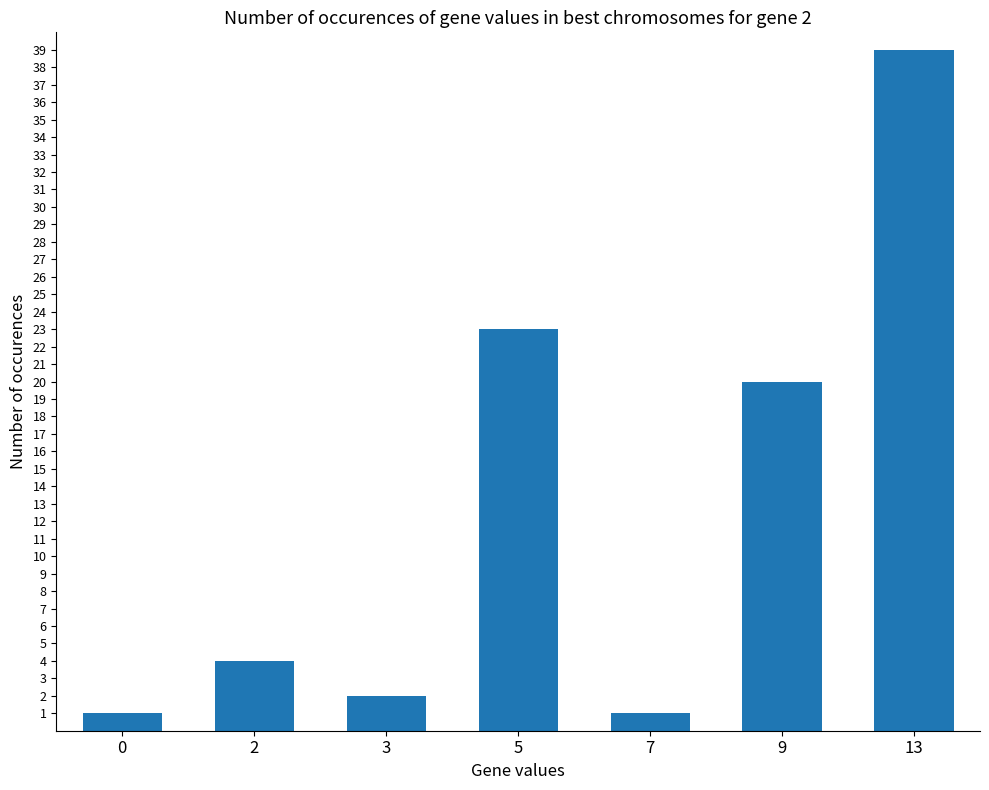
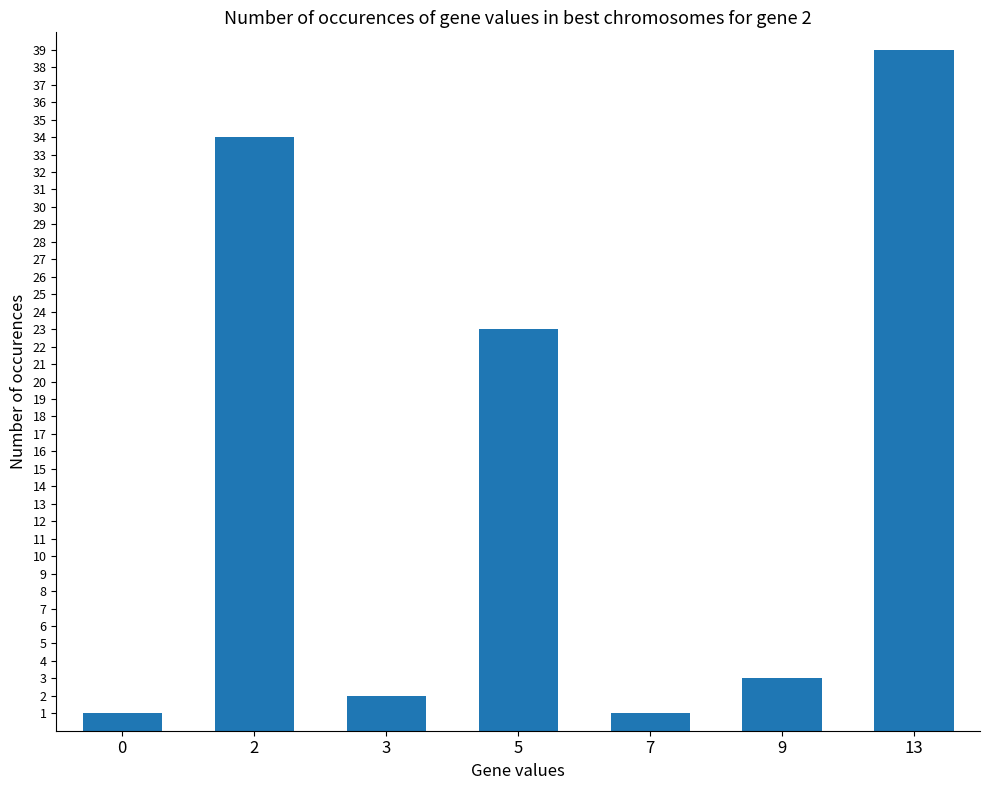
2: 4 -> 34
9: 20 -> 3
